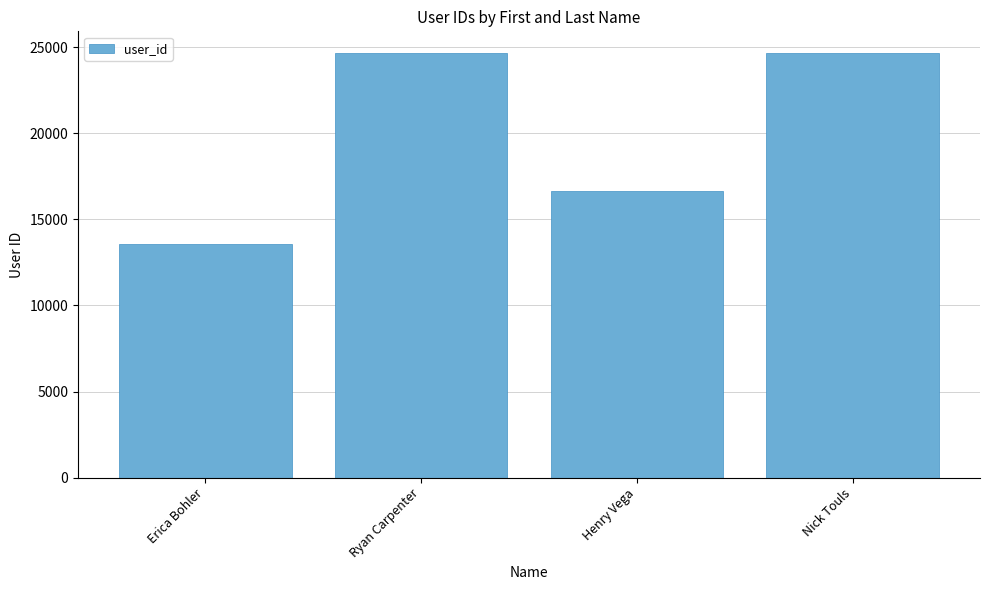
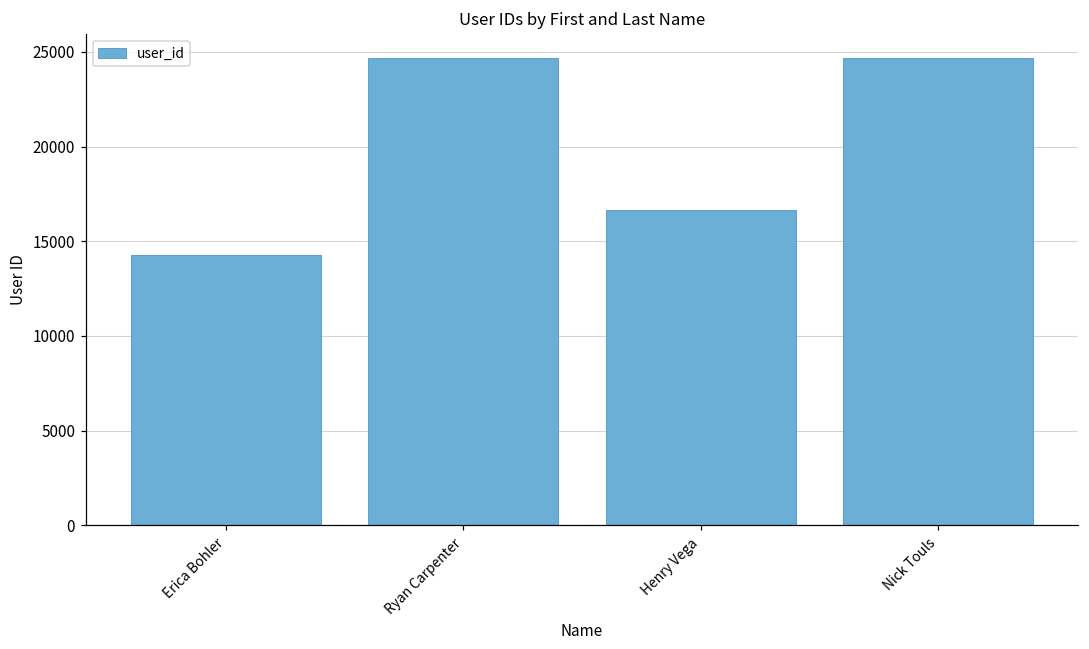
Erica Bohler: 13600 -> 14300
